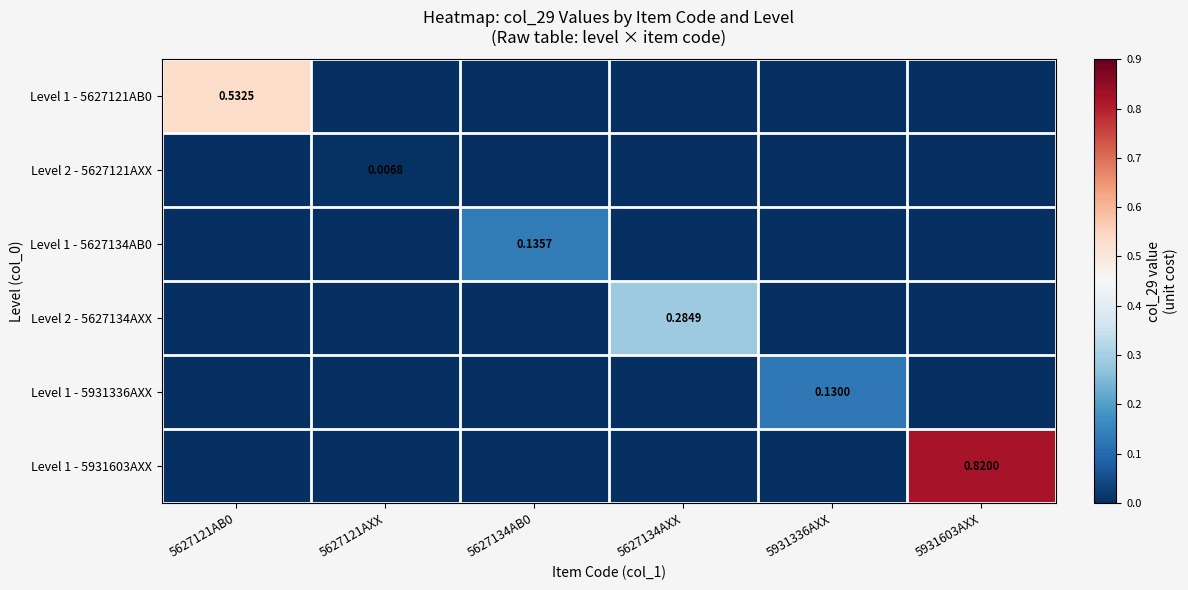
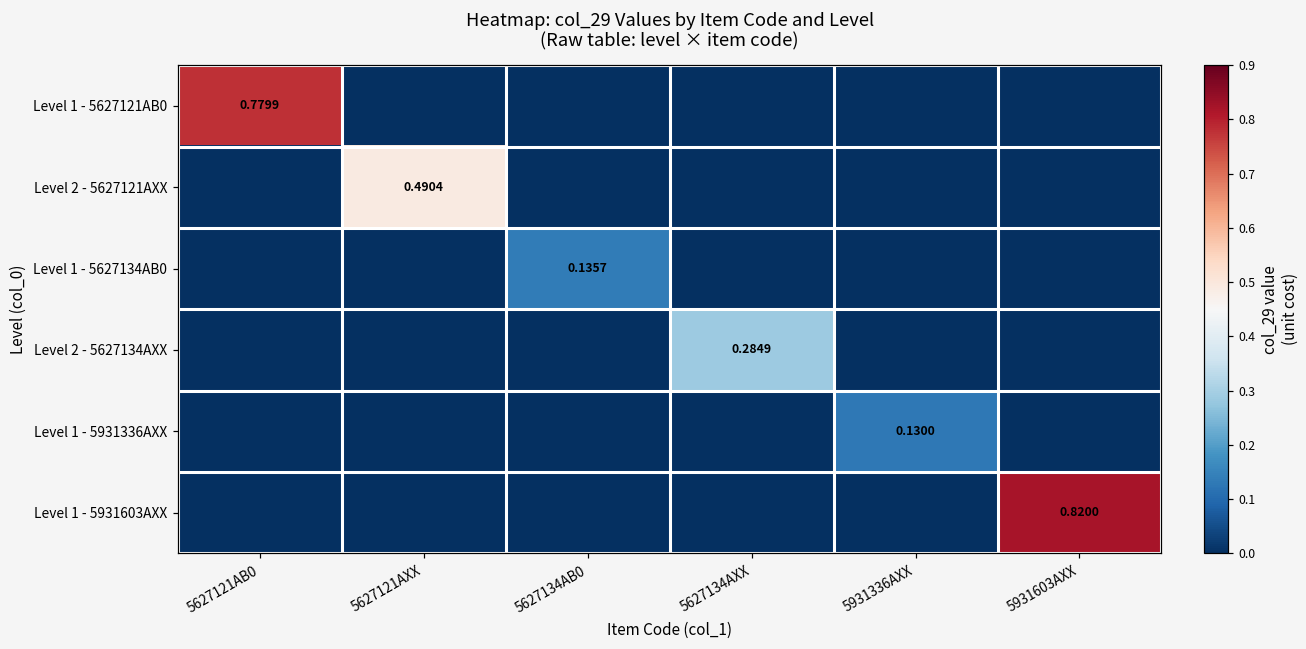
Level 1 - 5627121AB0, 5627121AB0: 0.5325 -> 0.7799
Level 2 - 5627121AXX, 5627121AXX: 0.0068 -> 0.4904
